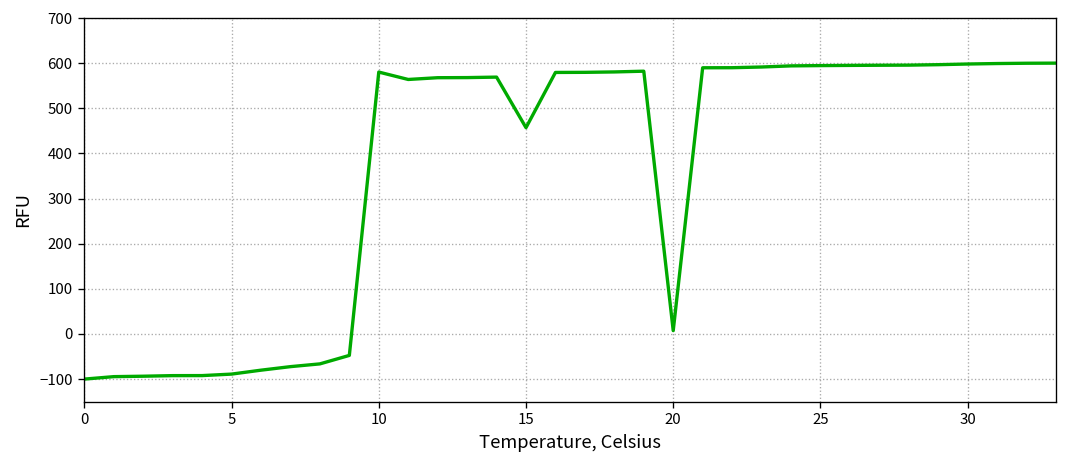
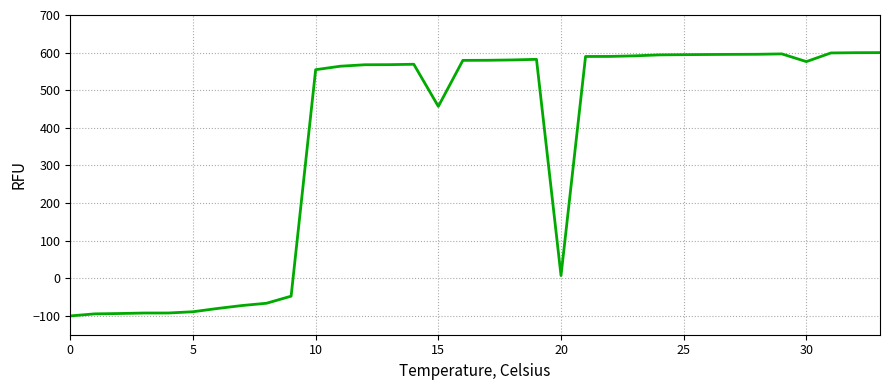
10: 580 -> 550
30: 600 -> 580
